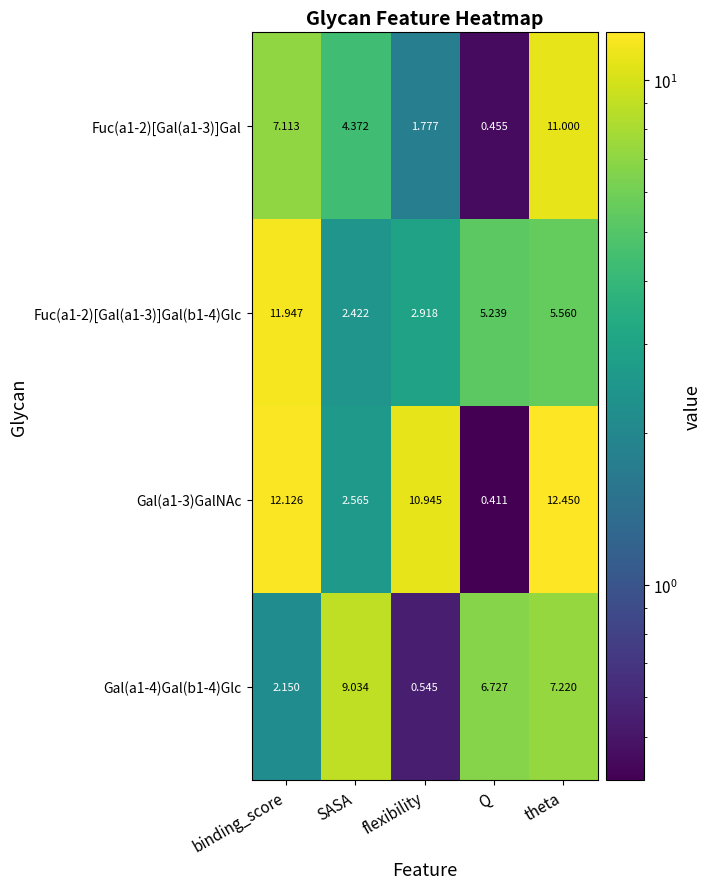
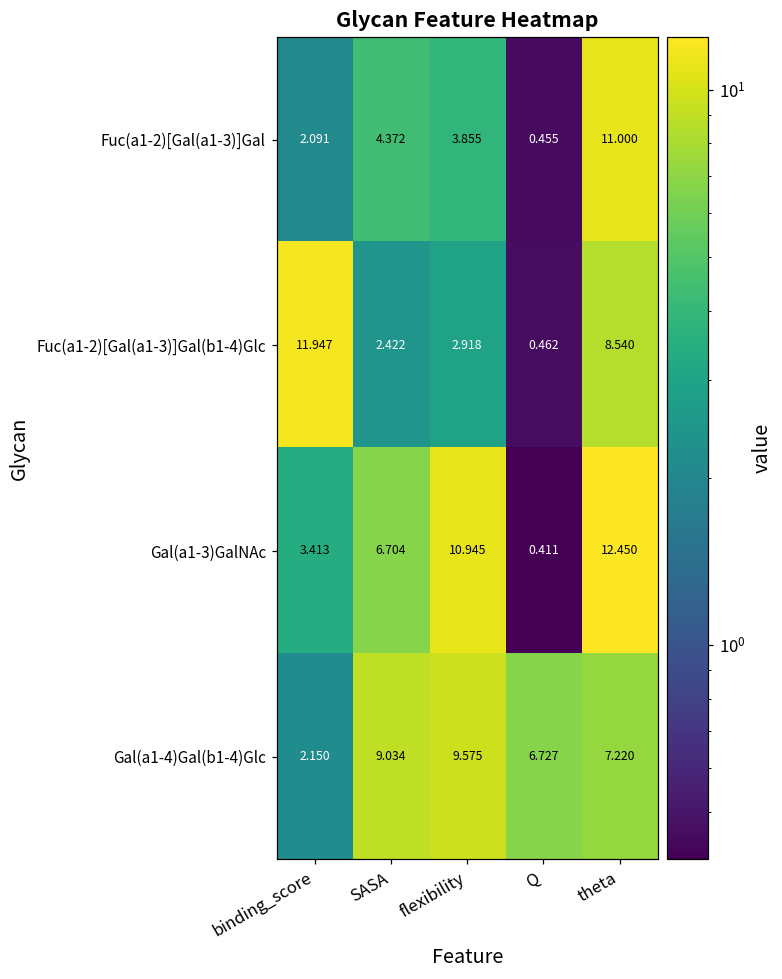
Fuc(a1-2)[Gal(a1-3)]Gal, binding_score: 7.113 -> 2.091
Fuc(a1-2)[Gal(a1-3)]Gal, flexibility: 1.777 -> 3.855
Fuc(a1-2)[Gal(a1-3)]Gal(b1-4)Glc, Q: 5.239 -> 0.462
Fuc(a1-2)[Gal(a1-3)]Gal(b1-4)Glc, theta: 5.560 -> 8.540
Gal(a1-3)GalNAc, binding_score: 12.126 -> 3.413
Gal(a1-3)GalNAc, SASA: 2.565 -> 6.704
Gal(a1-4)Gal(b1-4)Glc, flexibility: 0.545 -> 9.575
